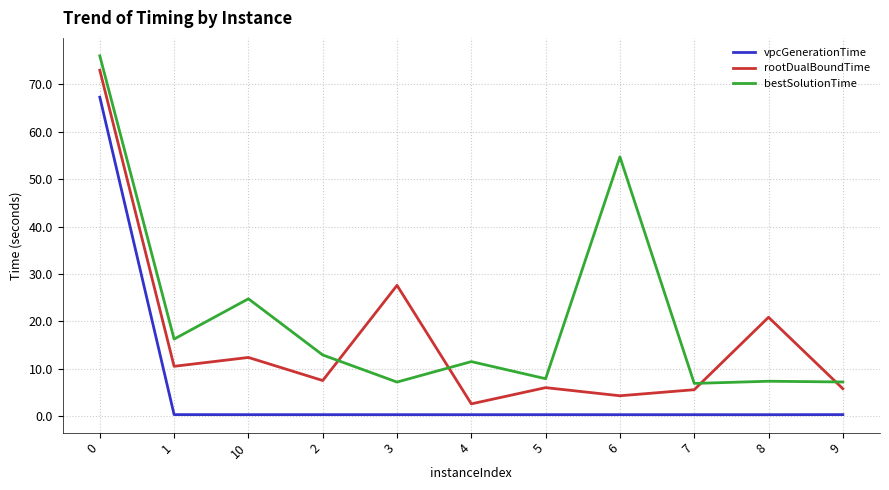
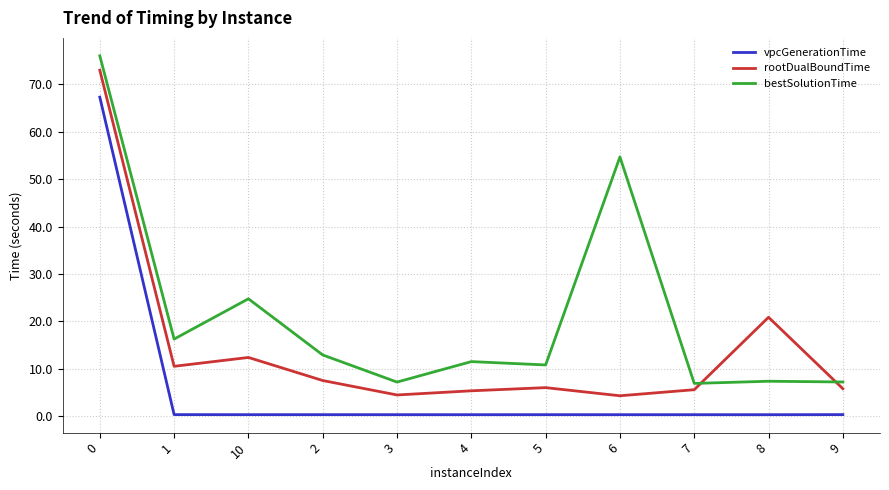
rootDualBoundTime, 3: 28 -> 4
rootDualBoundTime, 4: 3 -> 5
bestSolutionTime, 5: 8 -> 11
